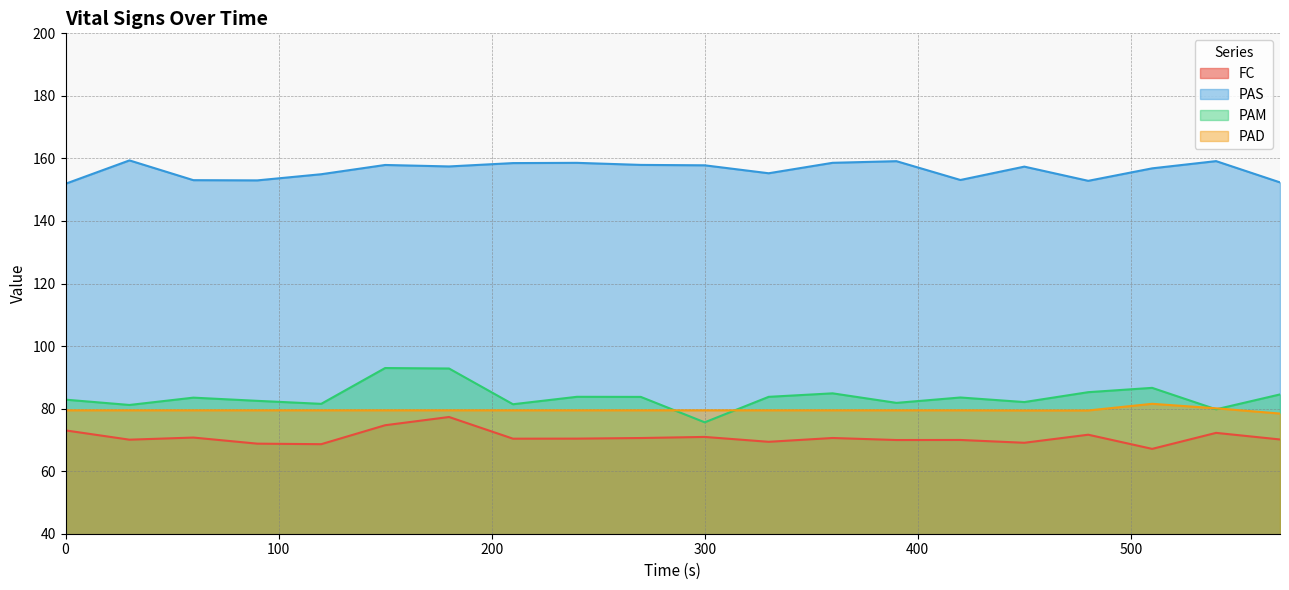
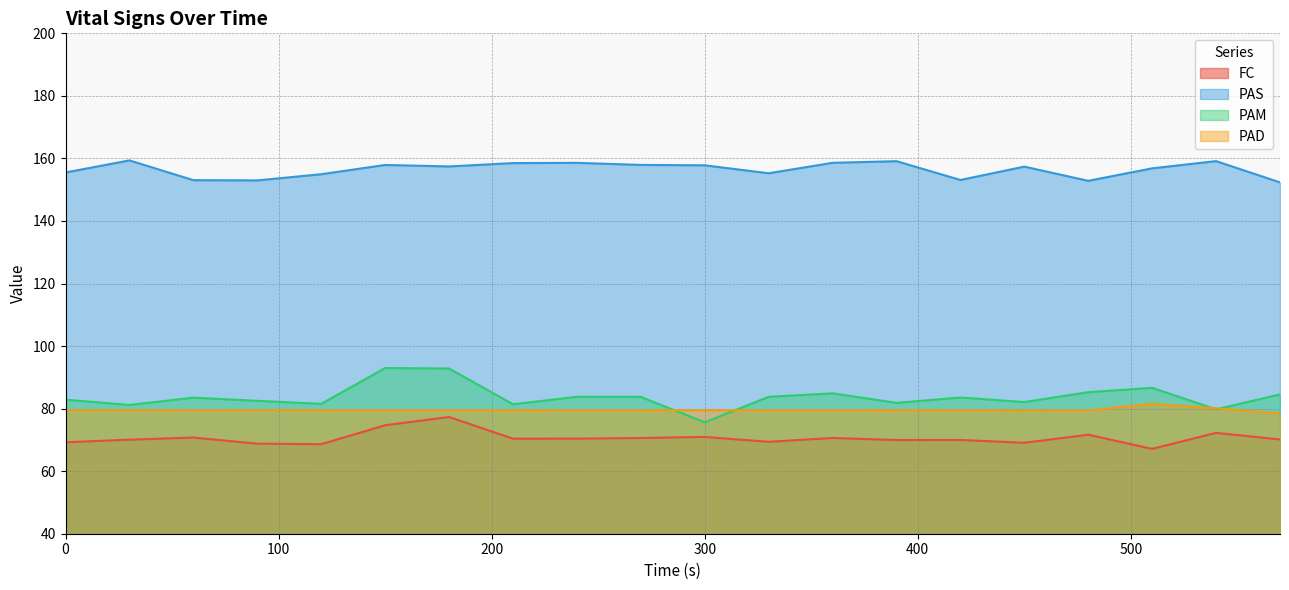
FC, 0: 73 -> 69
PAS, 0: 152 -> 156
